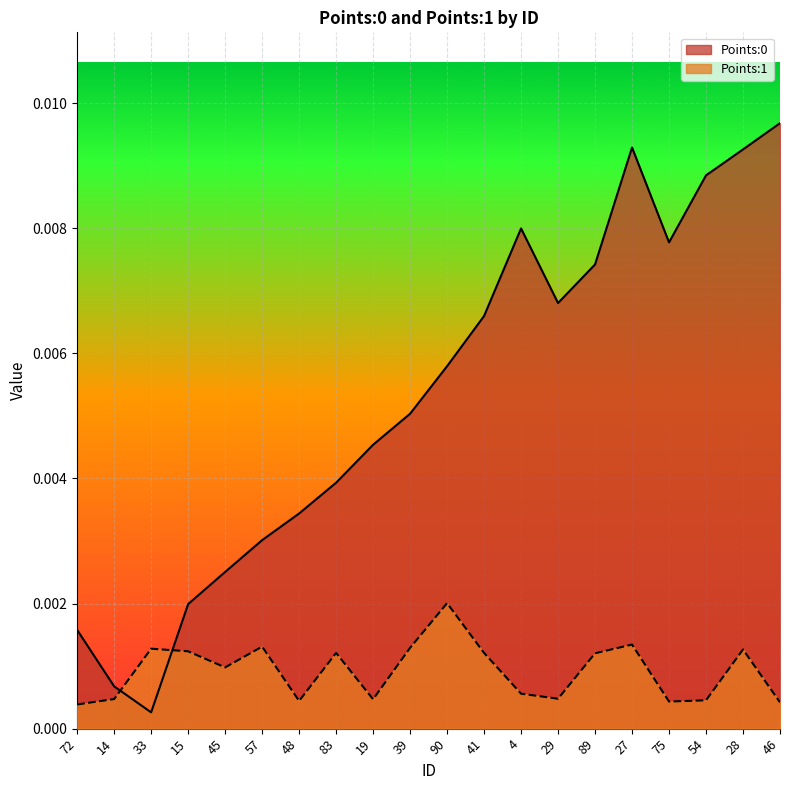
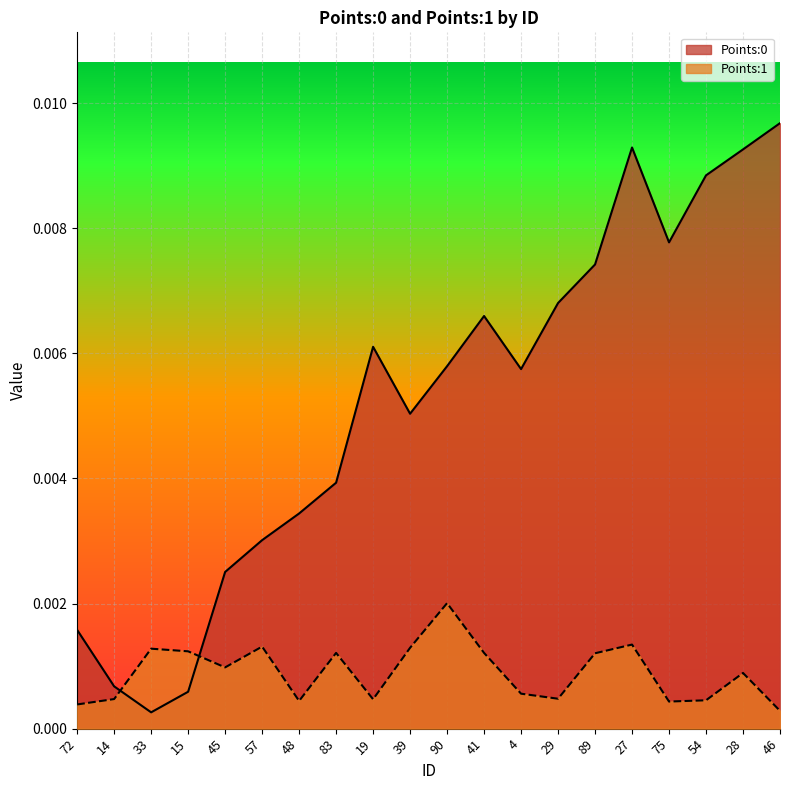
Points:0, 15: 0.0020 -> 0.0006
Points:0, 19: 0.0045 -> 0.0061
Points:0, 4: 0.0080 -> 0.0057
Points:1, 28: 0.0013 -> 0.0009
Points:1, 46: 0.0004 -> 0.0003
